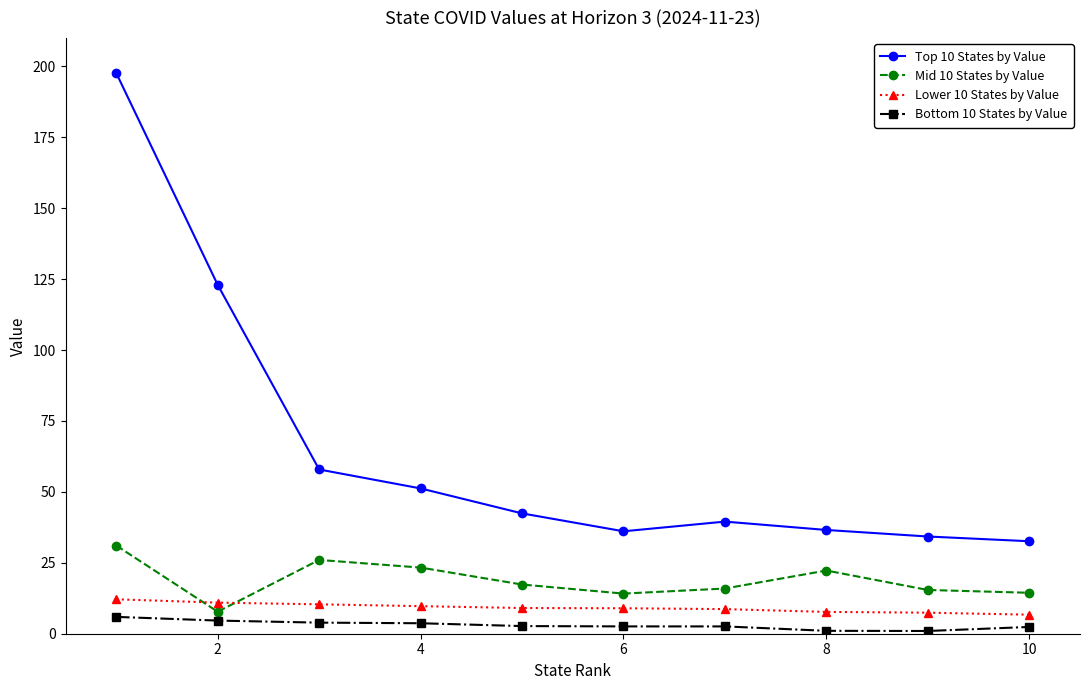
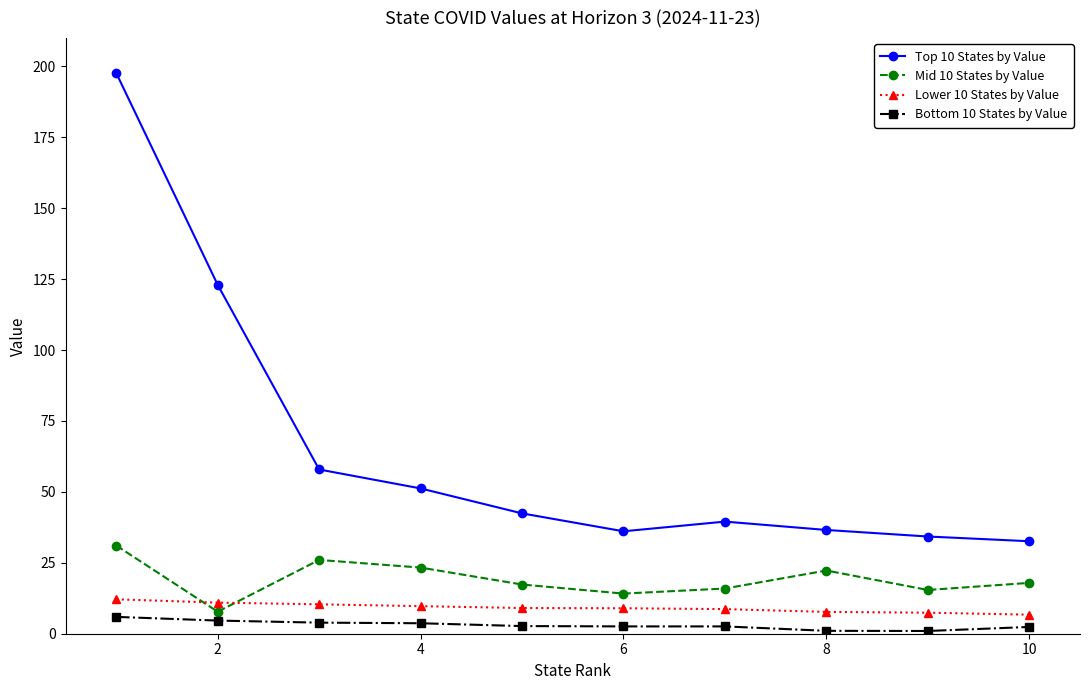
Mid 10 States by Value, 10: 14 -> 18
